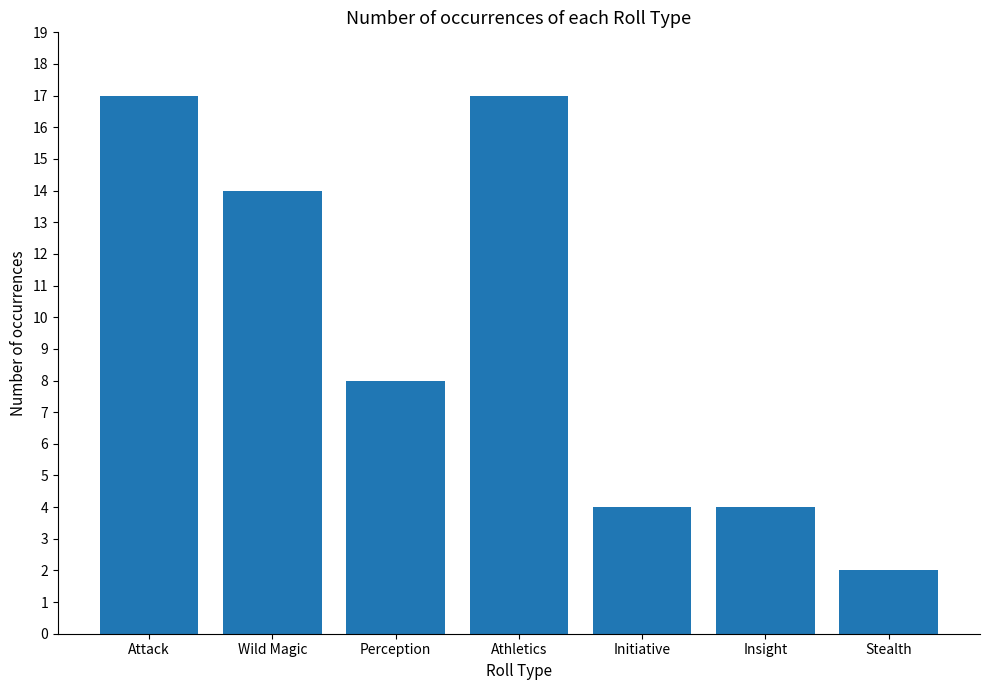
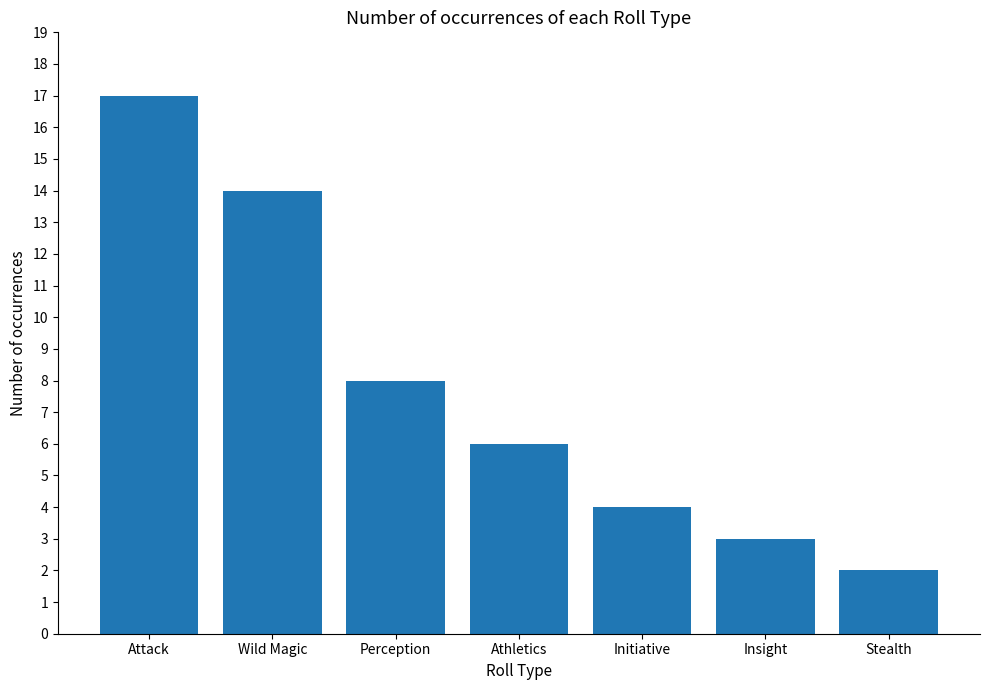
Athletics: 17 -> 6
Insight: 4 -> 3
